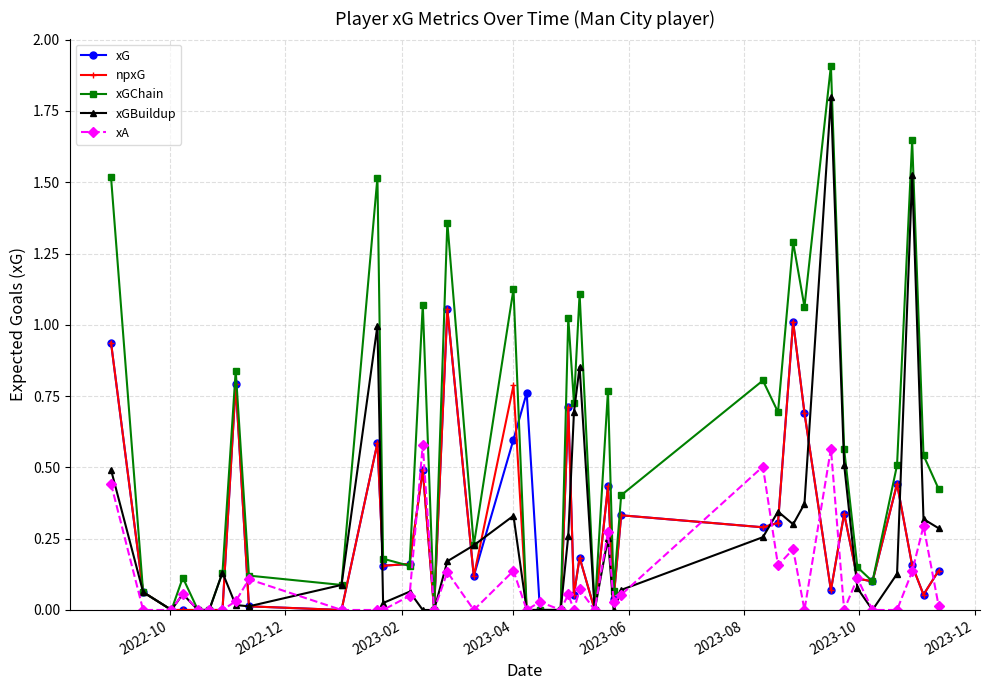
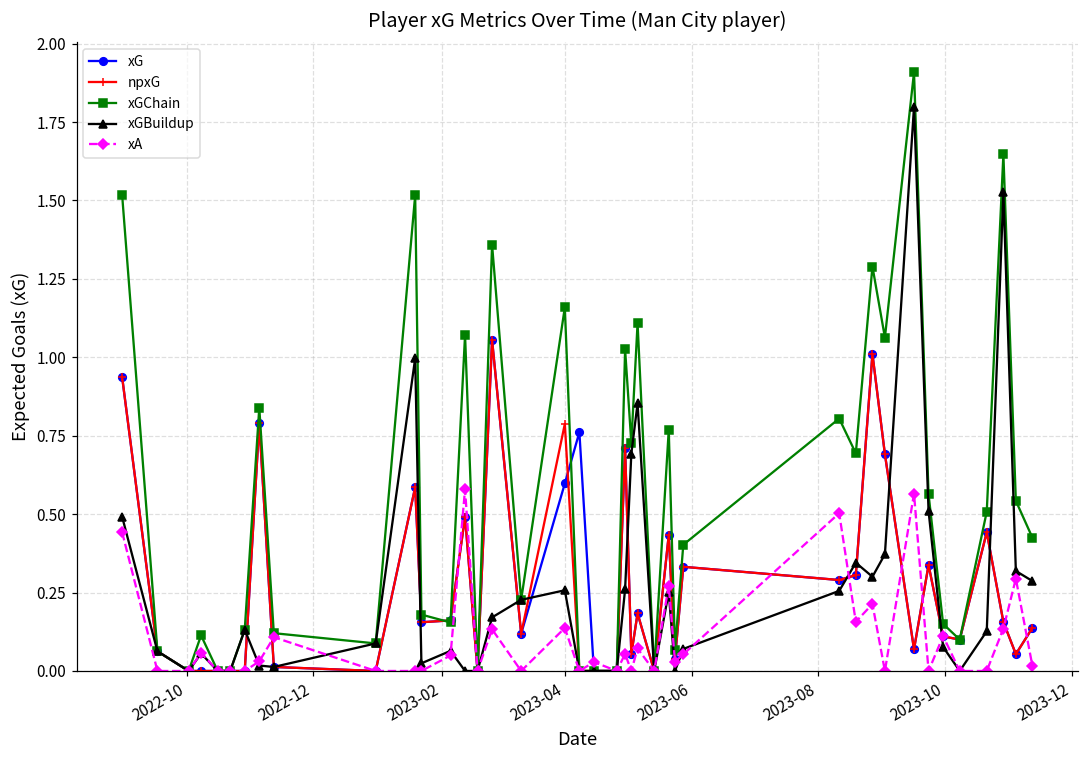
xGChain, 2023-04: 1.13 -> 1.16
xGBuildup, 2023-04: 0.33 -> 0.26
